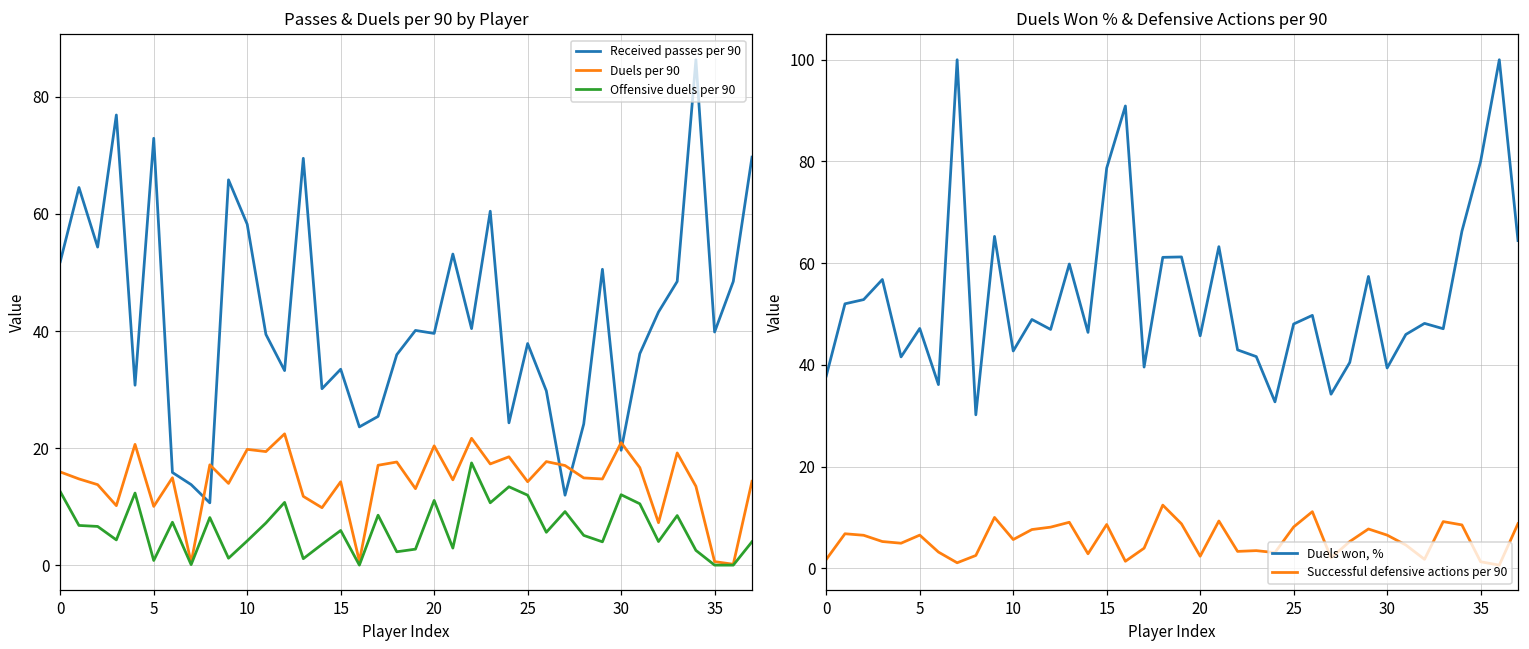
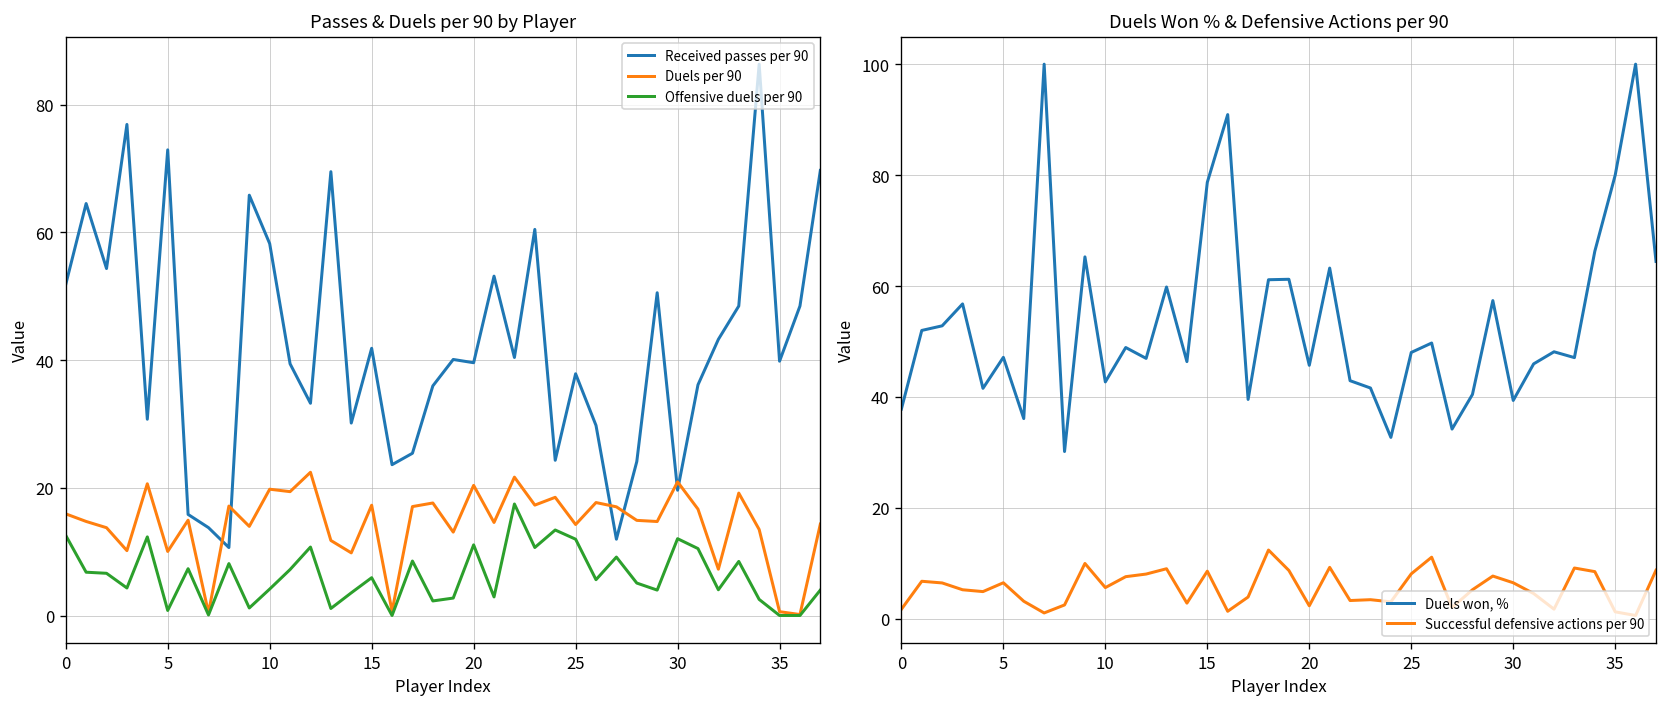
Passes & Duels per 90 by Player, Received passes per 90, 15: 33 -> 42
Passes & Duels per 90 by Player, Duels per 90, 15: 14 -> 17
